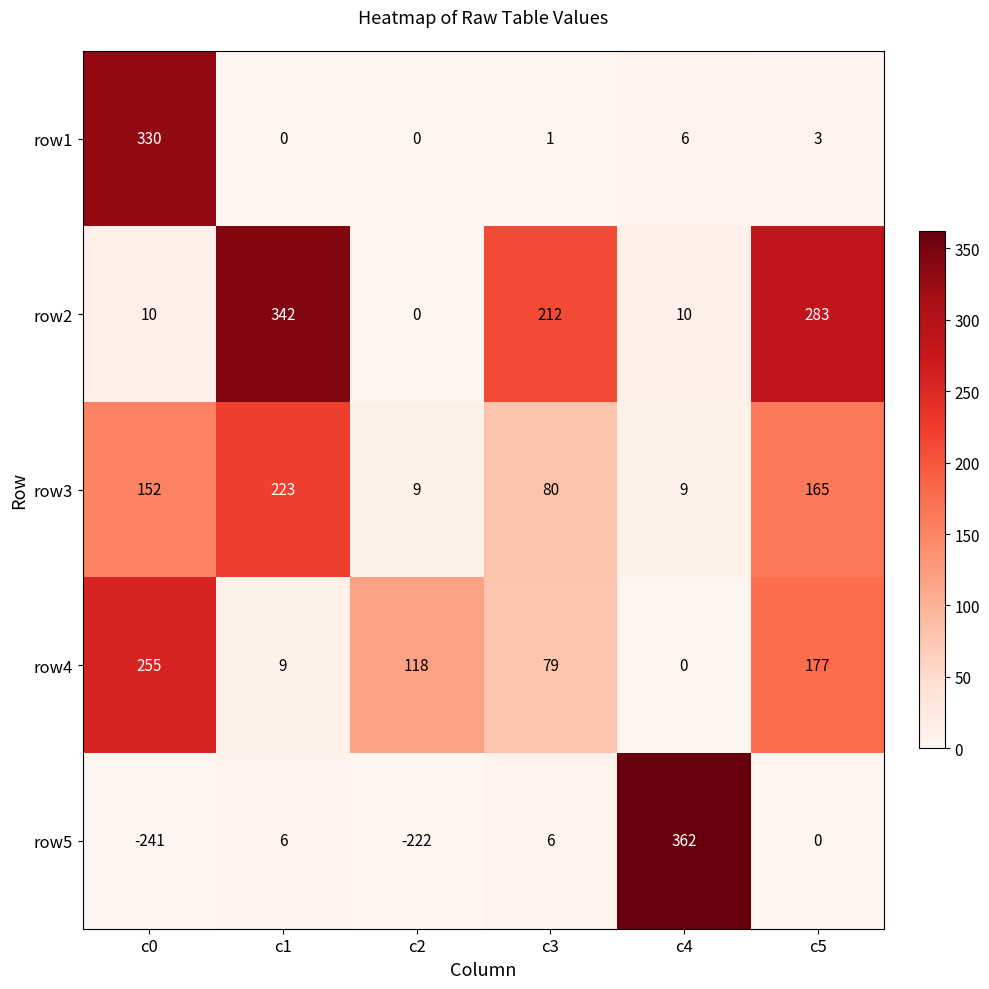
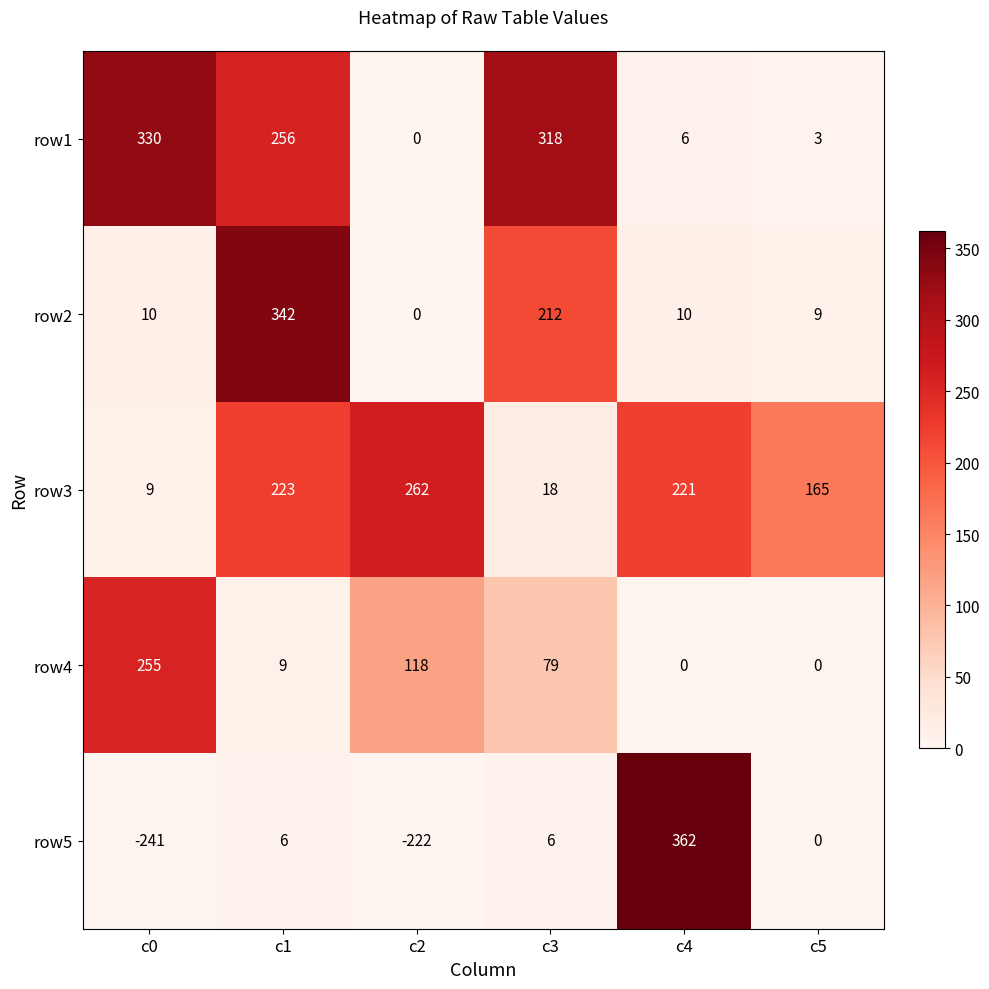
row1, c1: 0 -> 256
row1, c3: 1 -> 318
row2, c5: 283 -> 9
row3, c0: 152 -> 9
row3, c2: 9 -> 262
row3, c3: 80 -> 18
row3, c4: 9 -> 221
row4, c5: 177 -> 0
